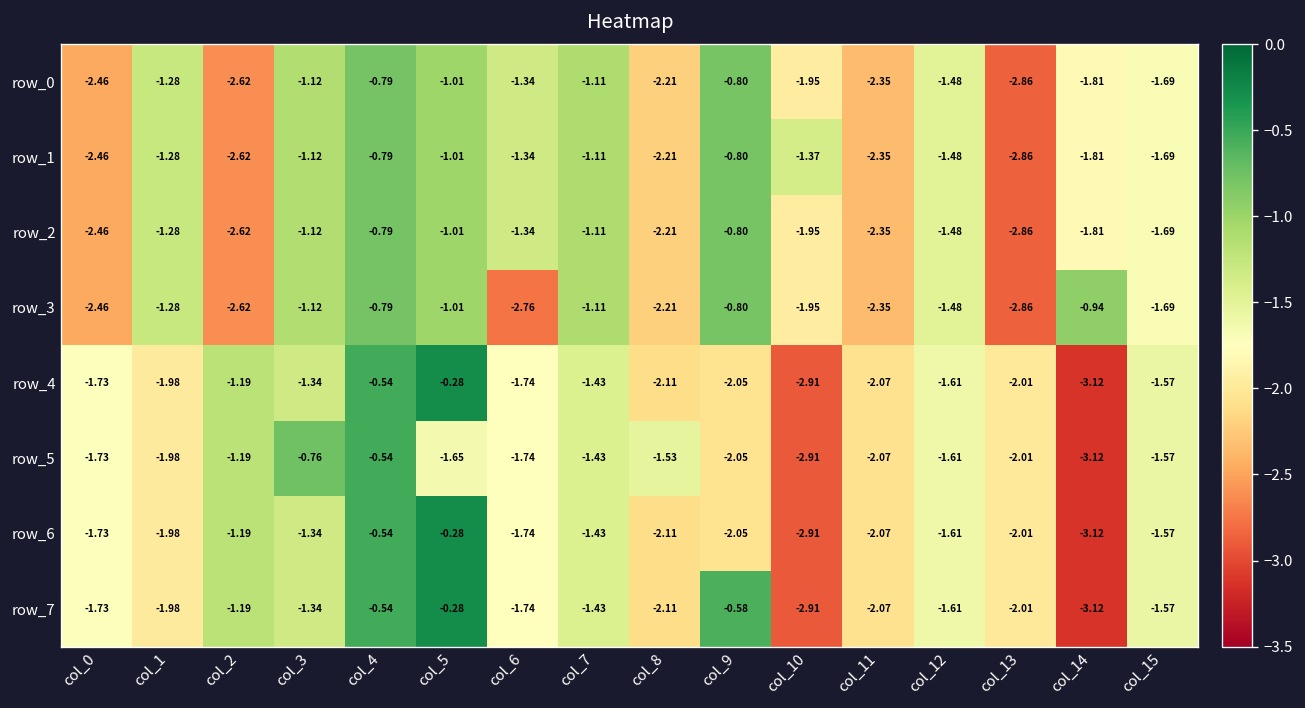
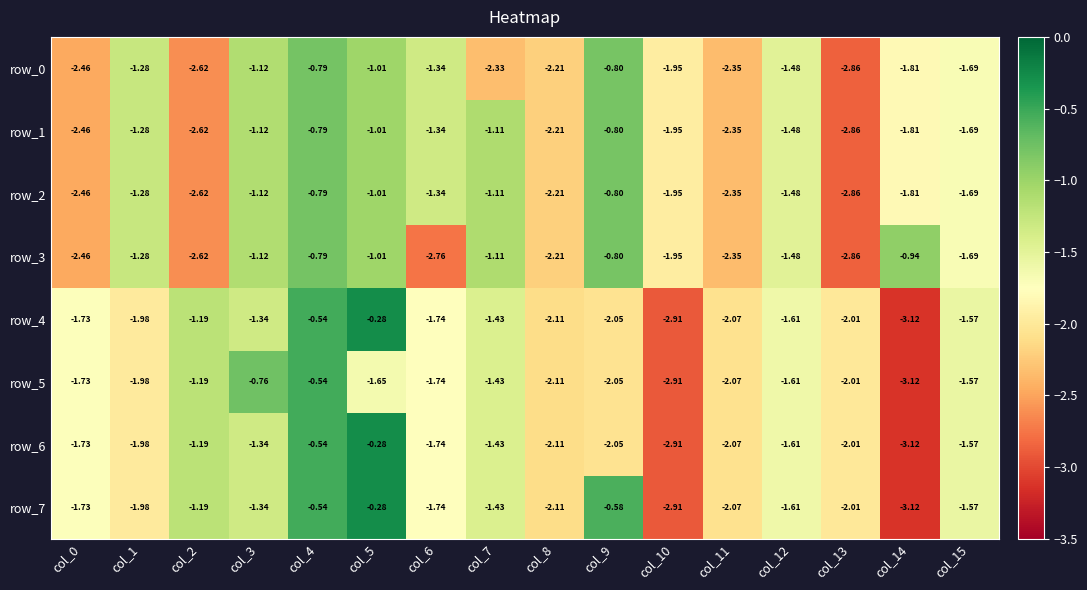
row_0, col_7: -1.11 -> -2.33
row_1, col_10: -1.37 -> -1.95
row_5, col_8: -1.53 -> -2.11
